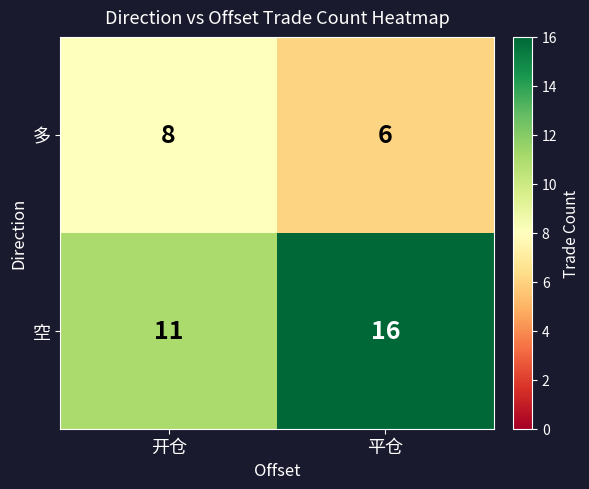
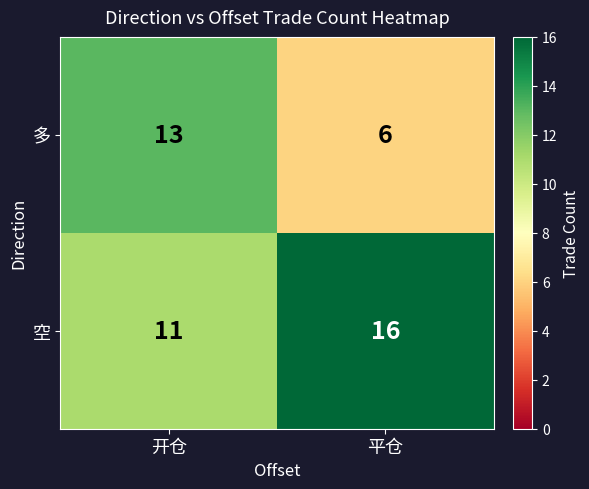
多, 开仓: 8 -> 13
